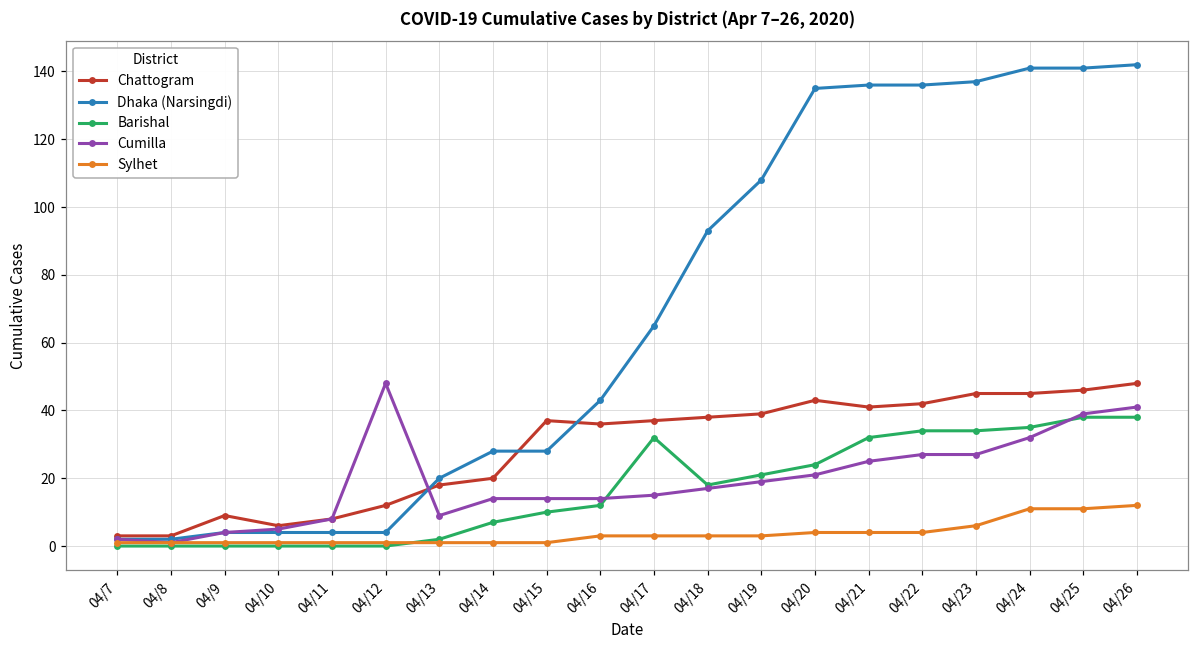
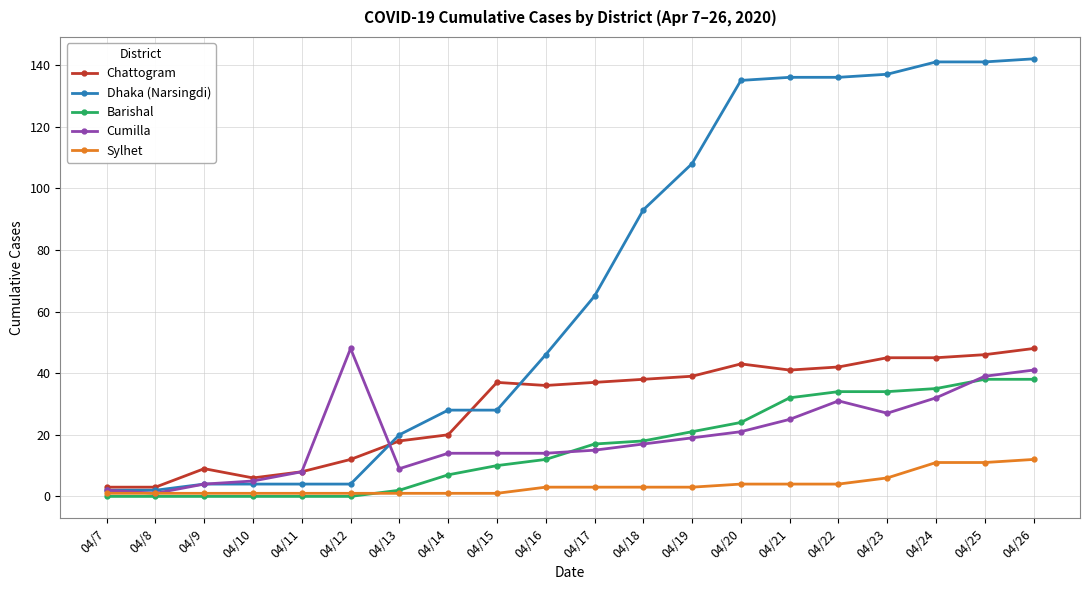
Dhaka (Narsingdi), 04/16: 43 -> 46
Barishal, 04/17: 32 -> 17
Cumilla, 04/22: 27 -> 31
